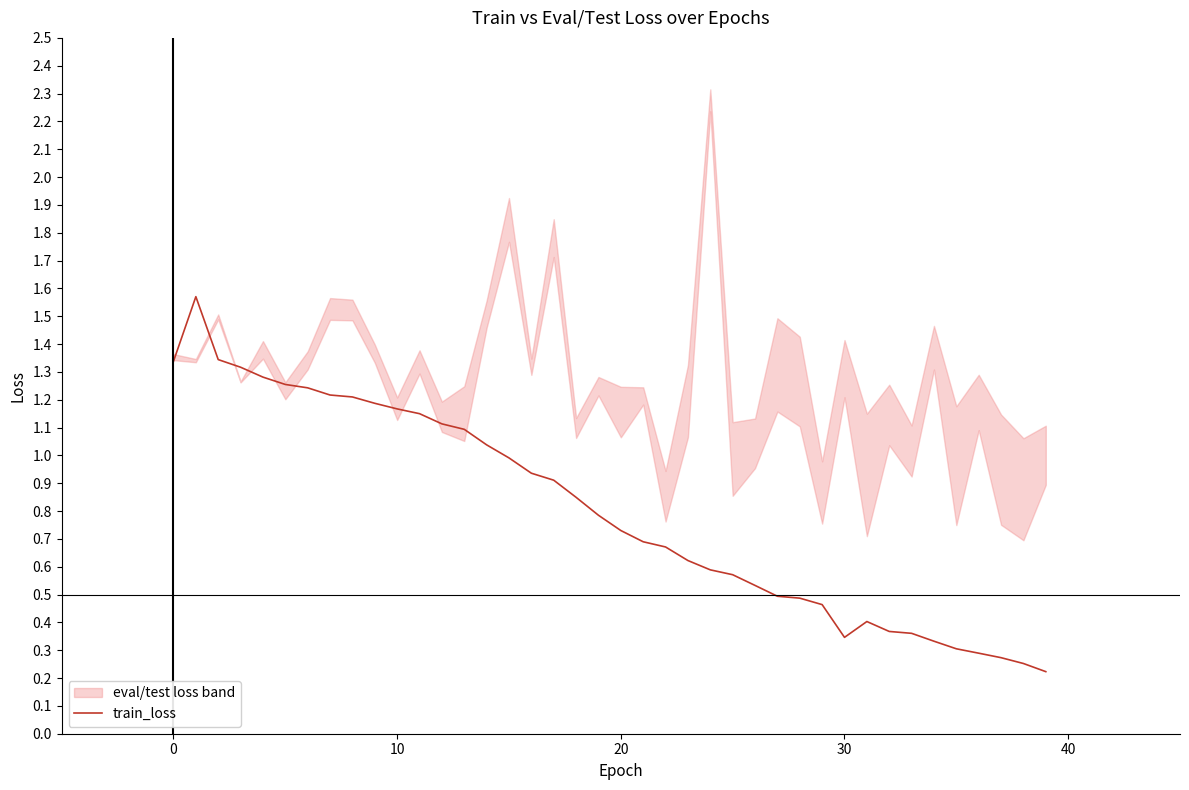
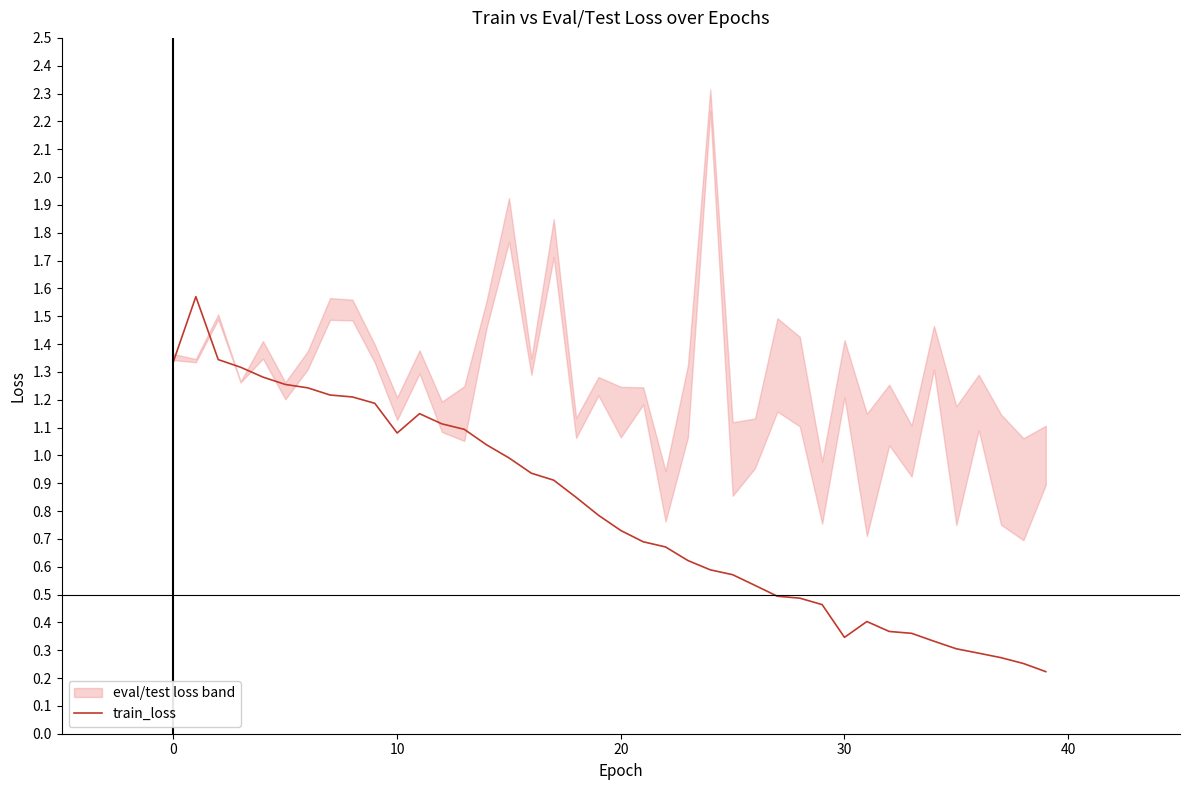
train_loss, 10: 1.17 -> 1.08
